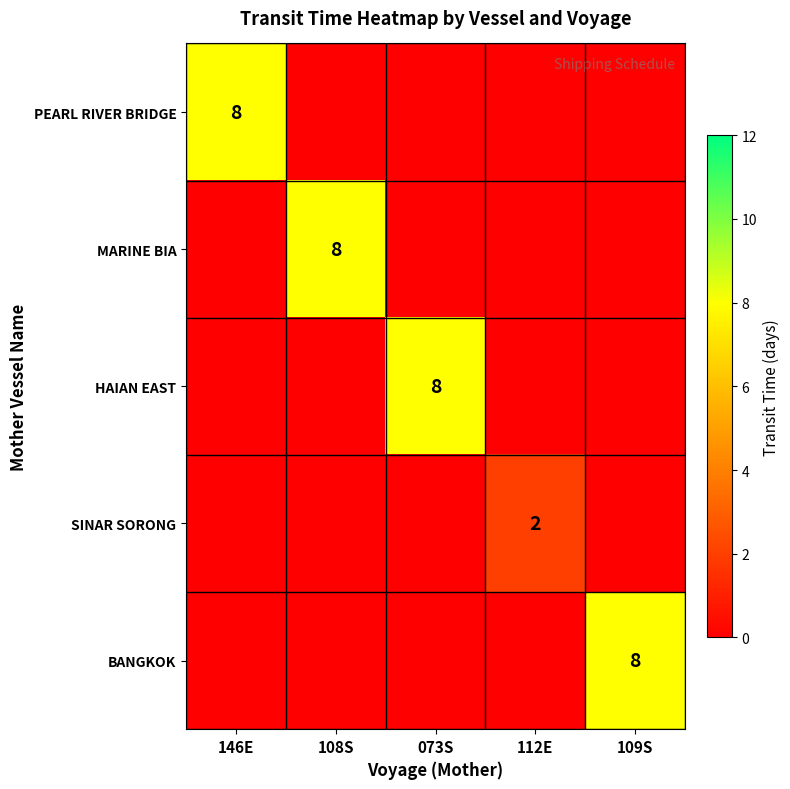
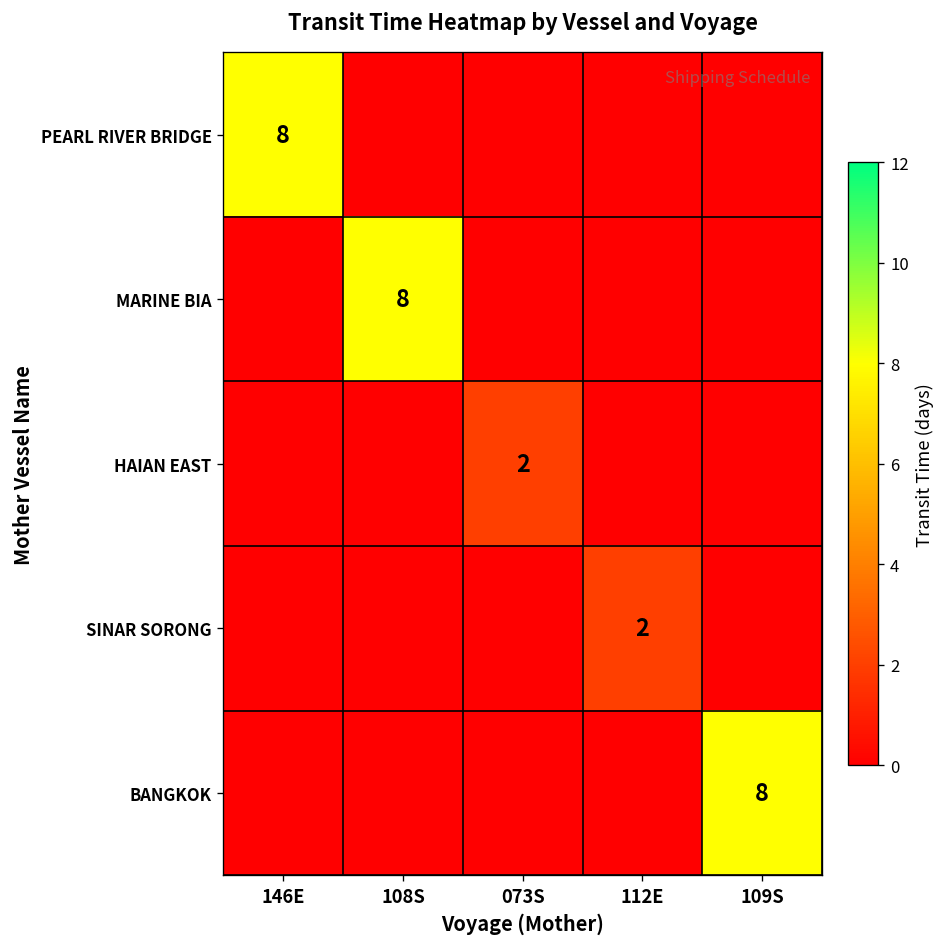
HAIAN EAST, 073S: 8 -> 2
